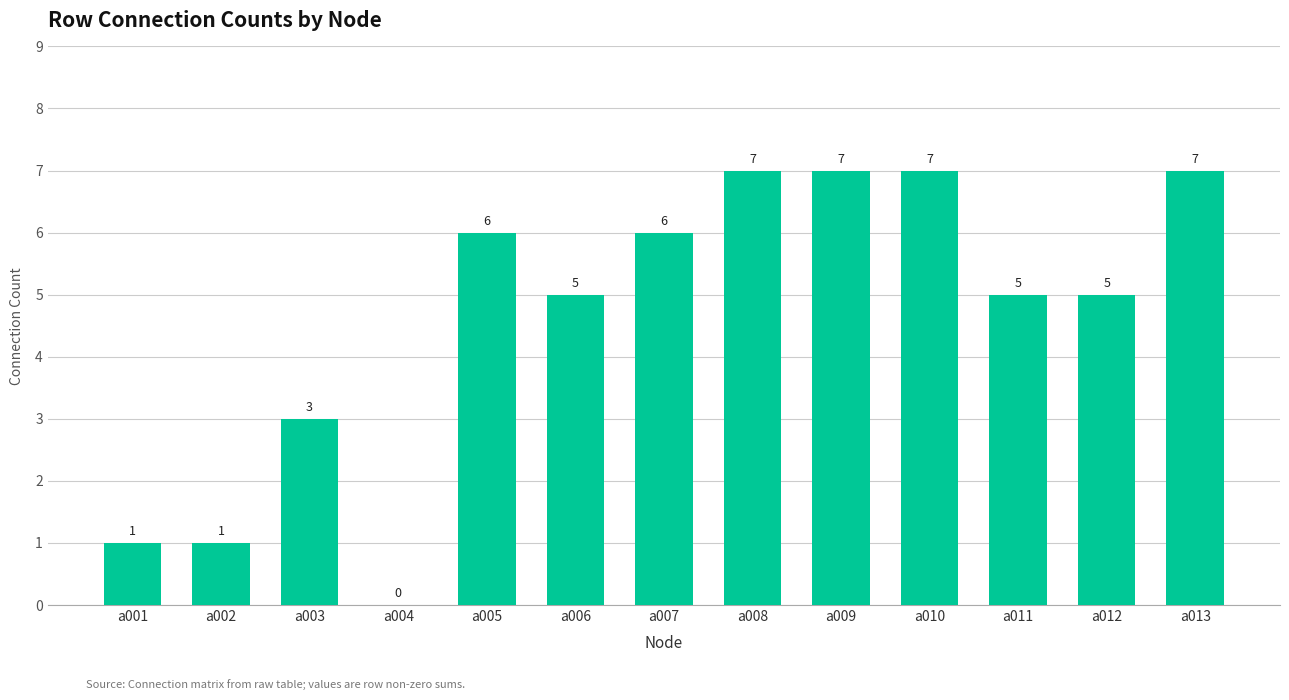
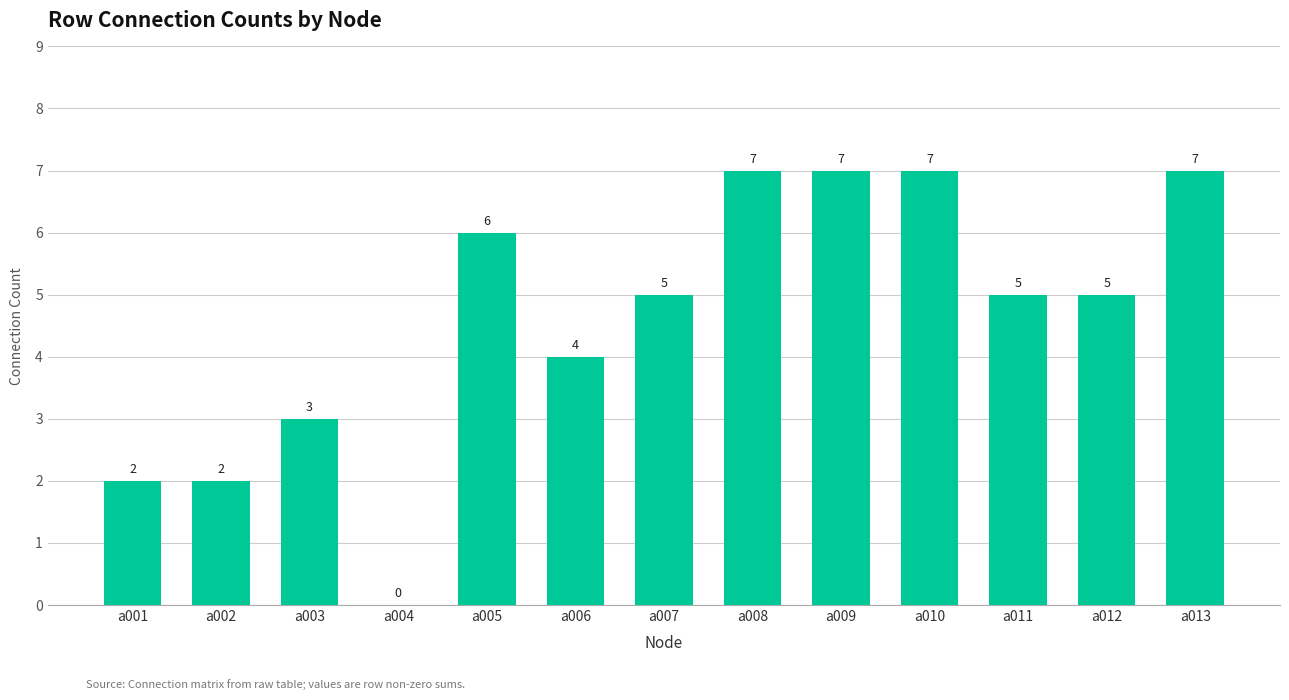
a001: 1 -> 2
a002: 1 -> 2
a006: 5 -> 4
a007: 6 -> 5
